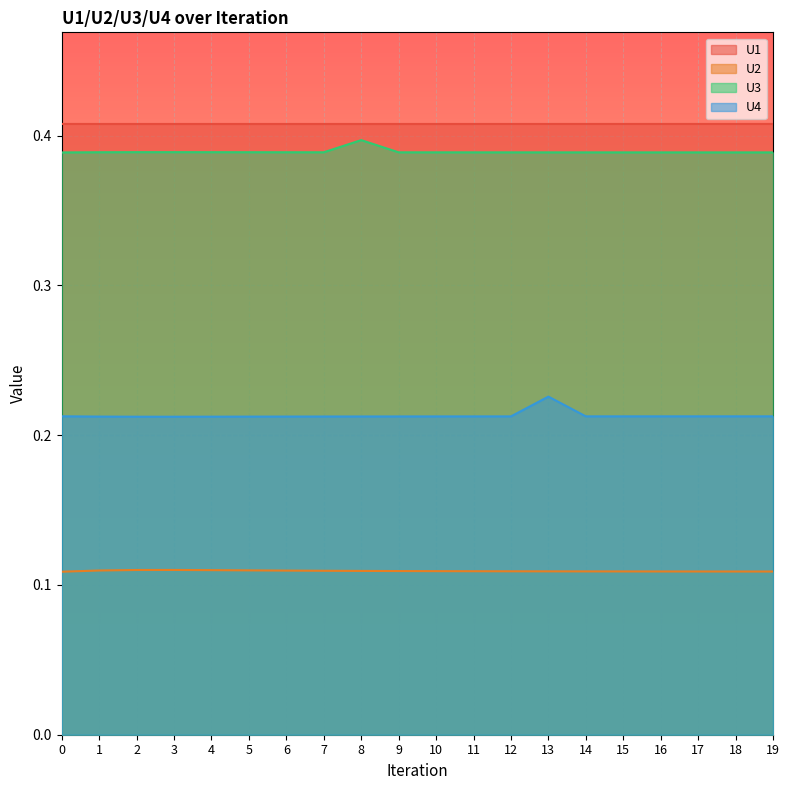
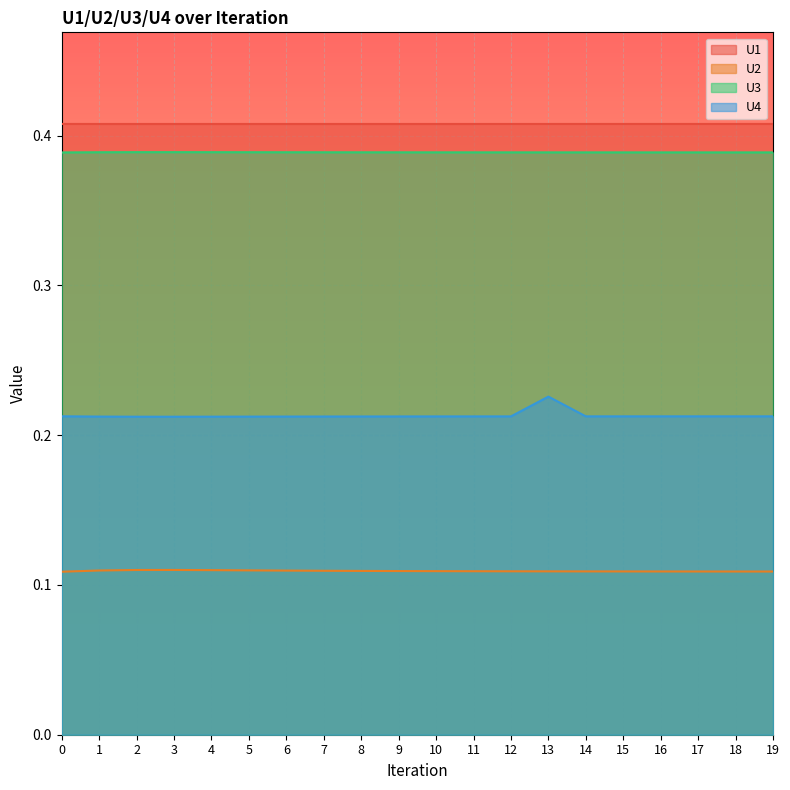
U3, 8: 0.397 -> 0.389
